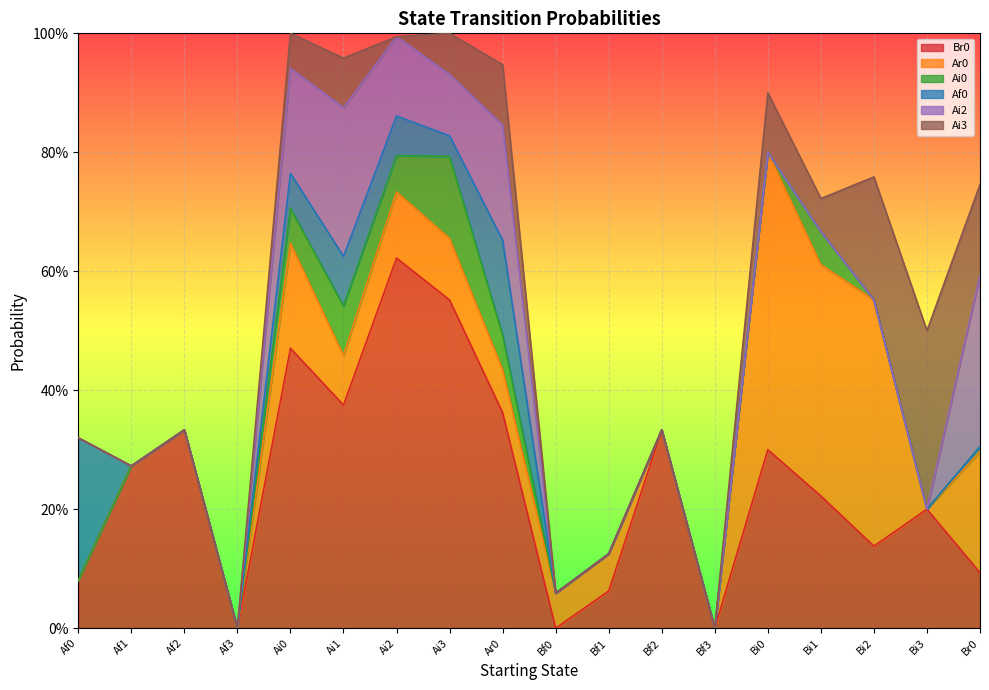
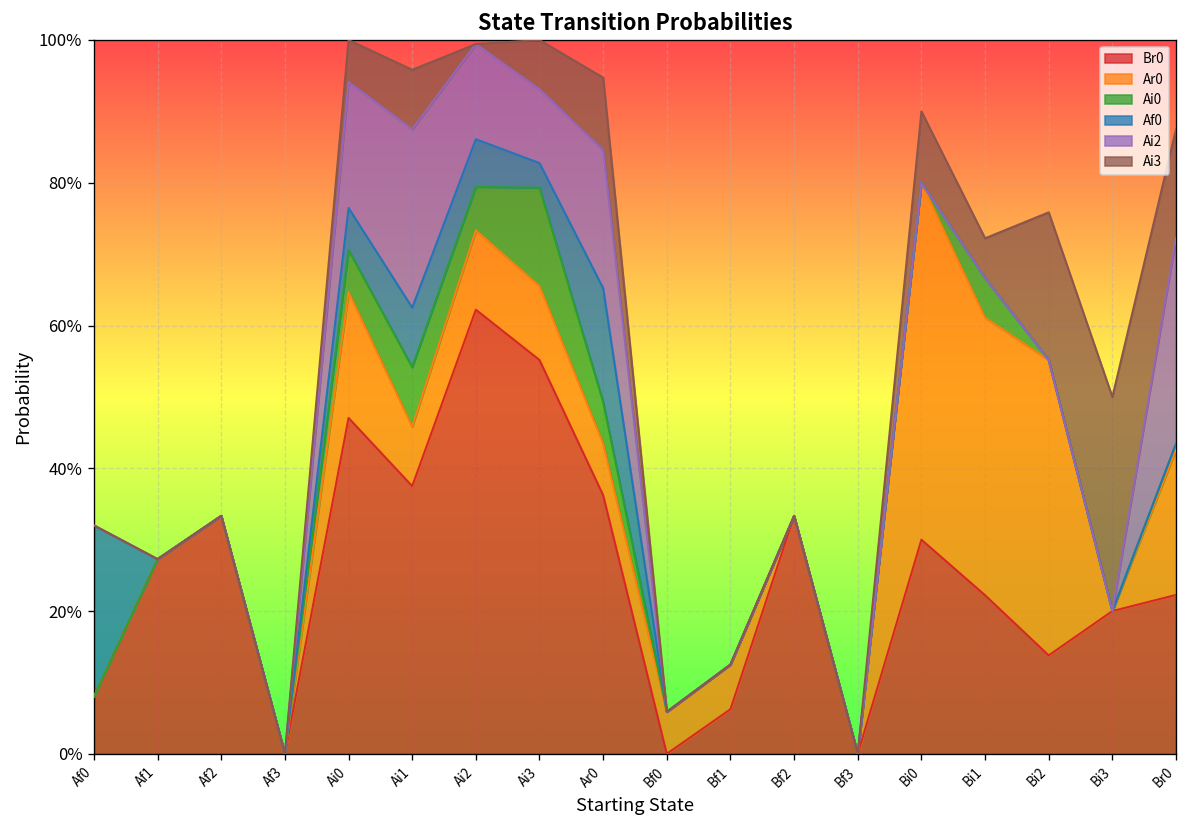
Br0, Br0: 9% -> 22%
